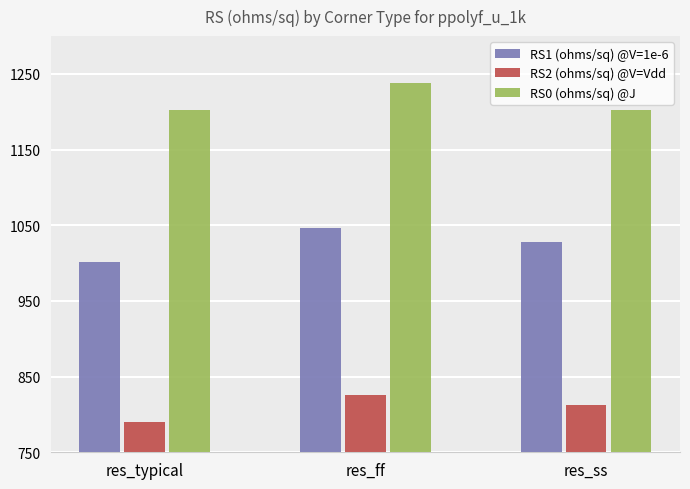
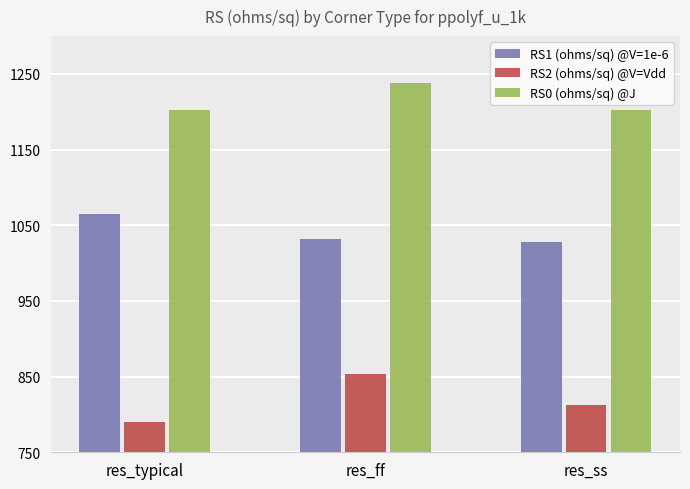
RS1 (ohms/sq) @V=1e-6, res_typical: 1000 -> 1060
RS1 (ohms/sq) @V=1e-6, res_ff: 1050 -> 1030
RS2 (ohms/sq) @V=Vdd, res_ff: 830 -> 850
